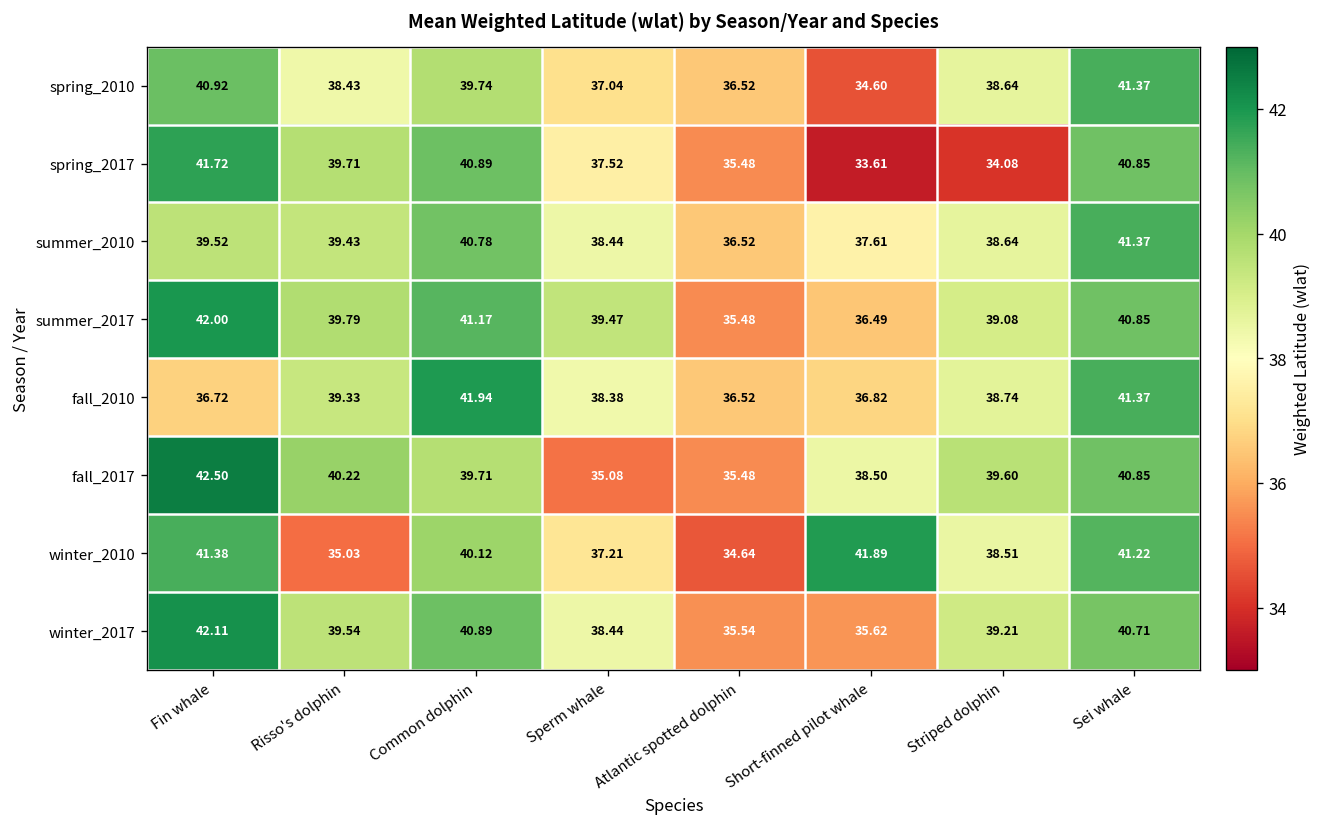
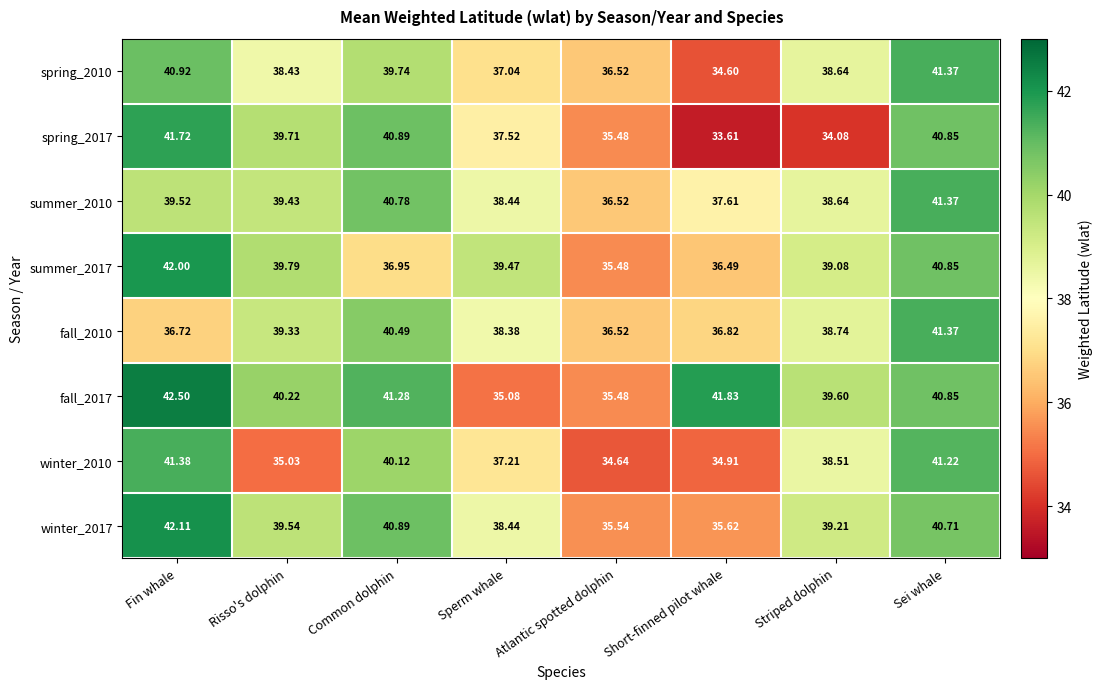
summer_2017, Common dolphin: 41.17 -> 36.95
fall_2010, Common dolphin: 41.94 -> 40.49
fall_2017, Common dolphin: 39.71 -> 41.28
fall_2017, Short-finned pilot whale: 38.50 -> 41.83
winter_2010, Short-finned pilot whale: 41.89 -> 34.91
